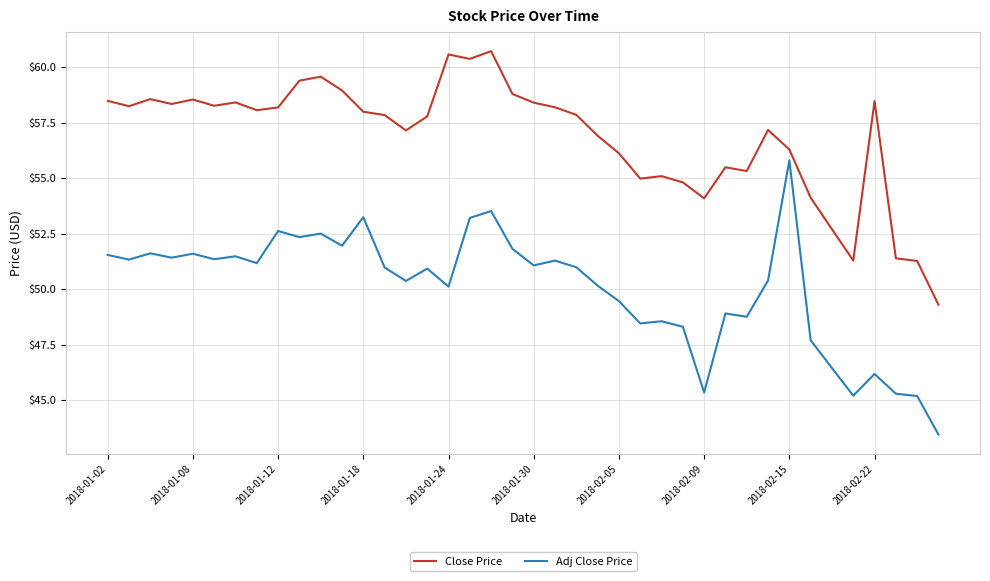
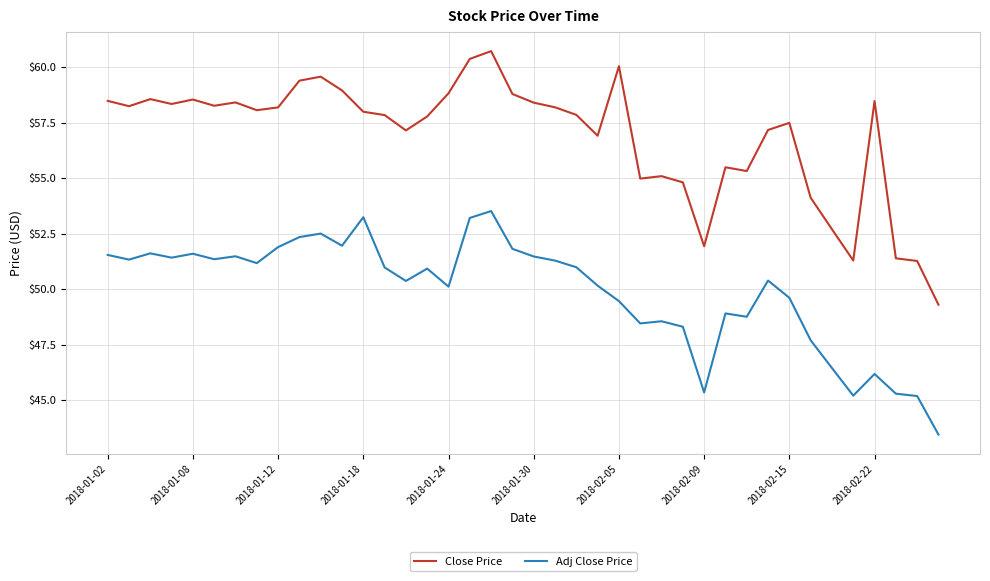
Adj Close Price, 2018-01-12: $52.6 -> $51.9
Close Price, 2018-01-24: $60.6 -> $58.8
Adj Close Price, 2018-01-30: $51.1 -> $51.5
Close Price, 2018-02-05: $56.1 -> $60.0
Close Price, 2018-02-09: $54.1 -> $51.9
Close Price, 2018-02-15: $56.3 -> $57.5
Adj Close Price, 2018-02-15: $55.8 -> $49.6
